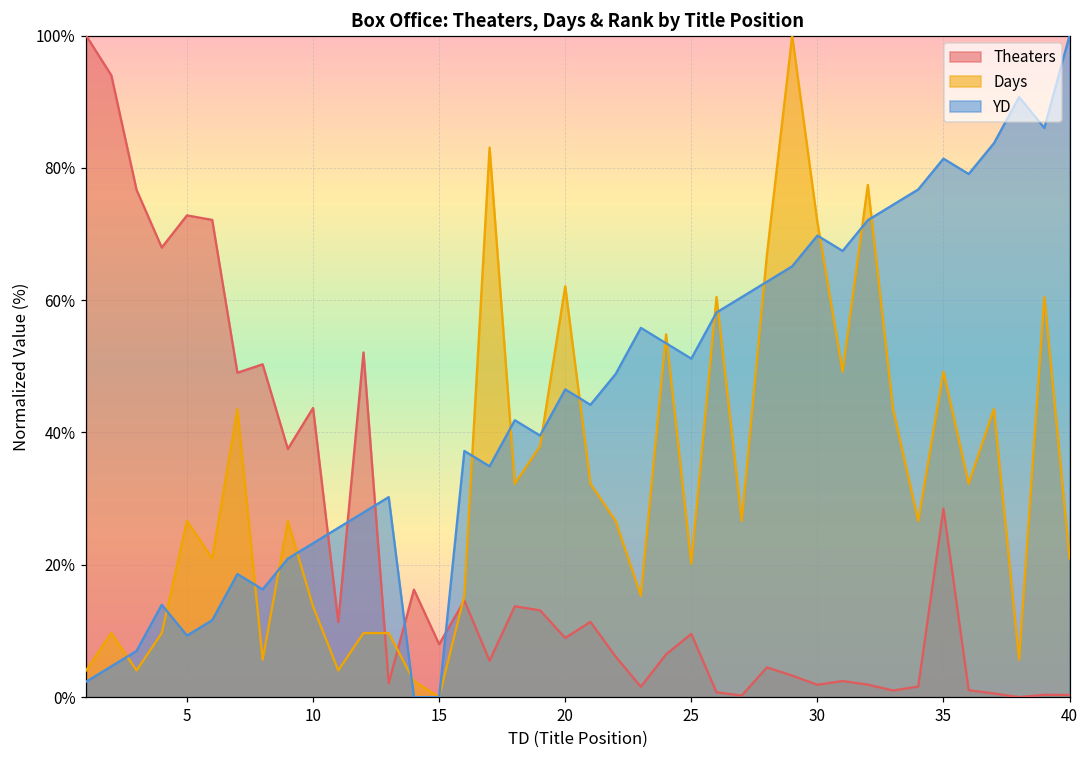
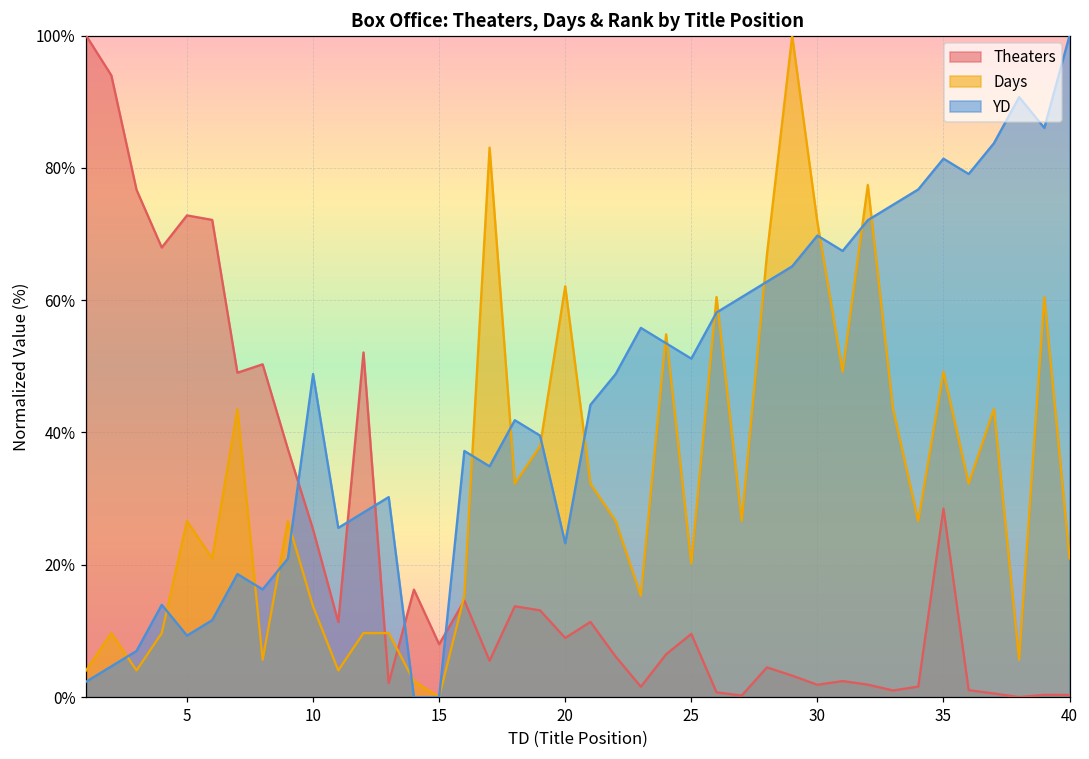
Theaters, 10: 44% -> 25%
YD, 10: 23% -> 49%
YD, 20: 47% -> 23%
